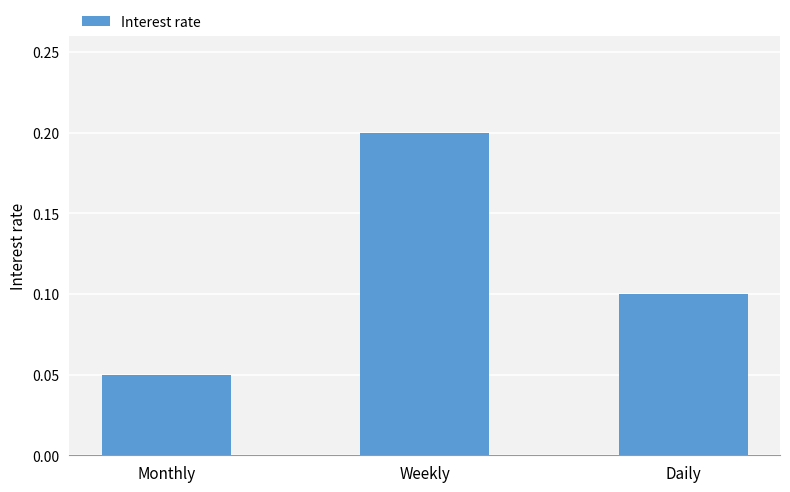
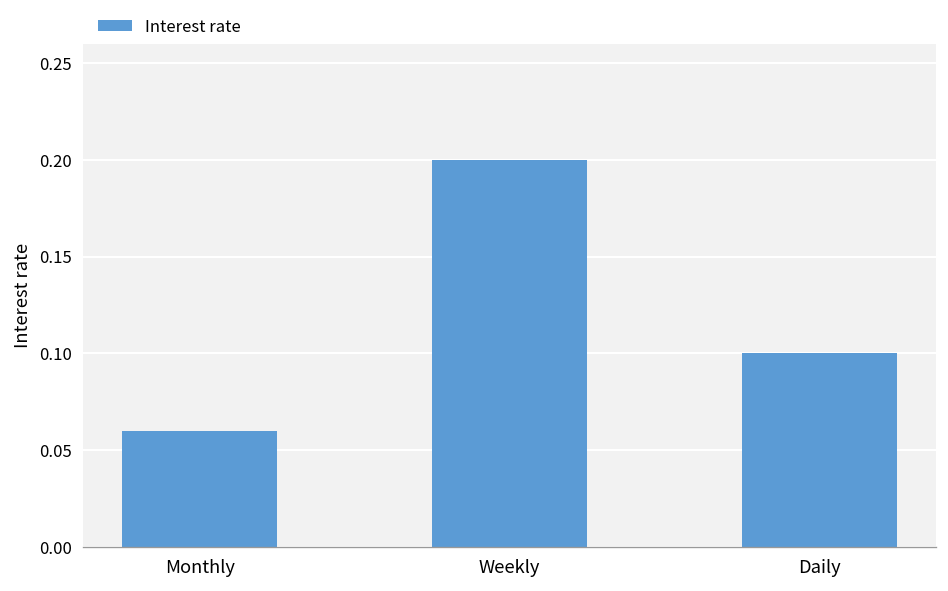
Monthly: 0.05 -> 0.06
